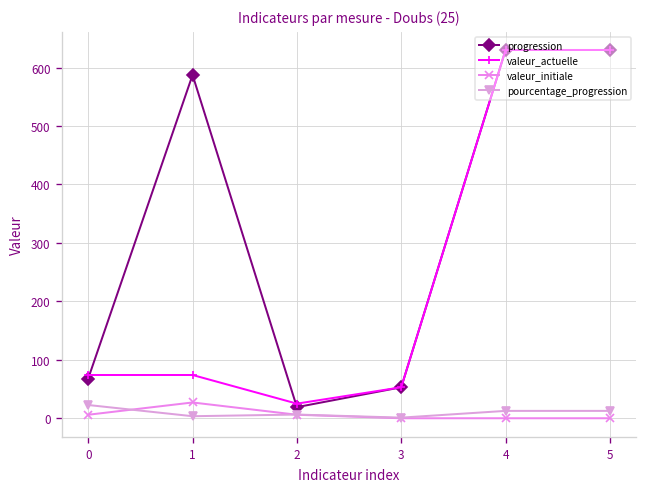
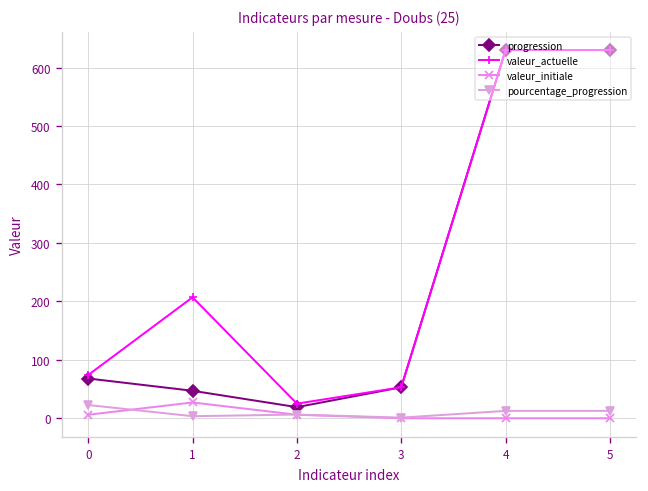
progression, 1: 590 -> 50
valeur_actuelle, 1: 70 -> 210
